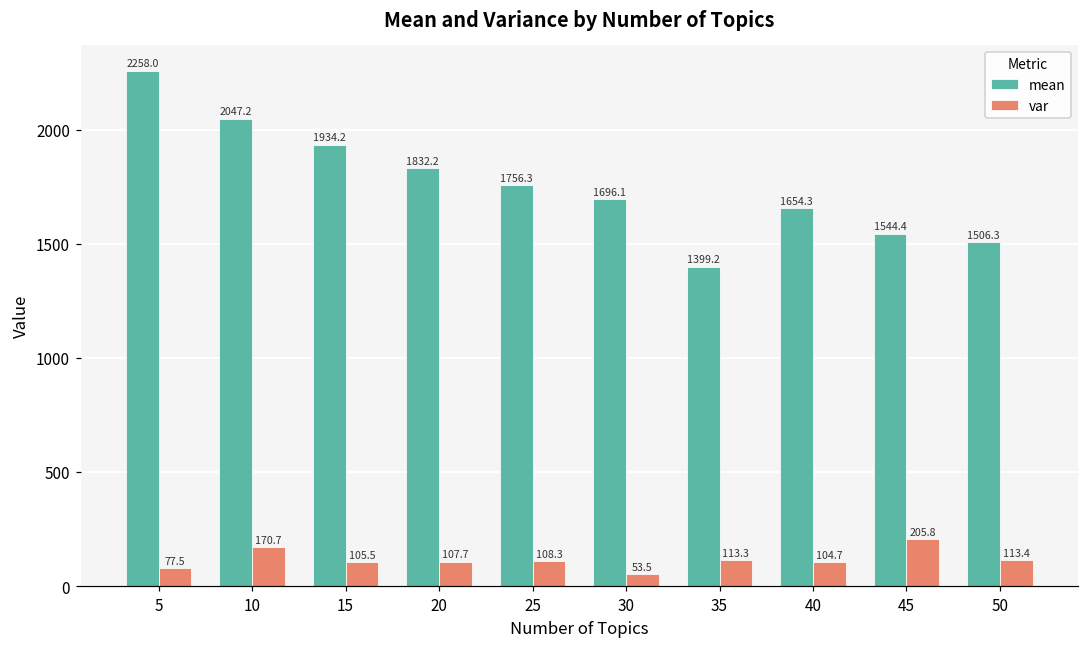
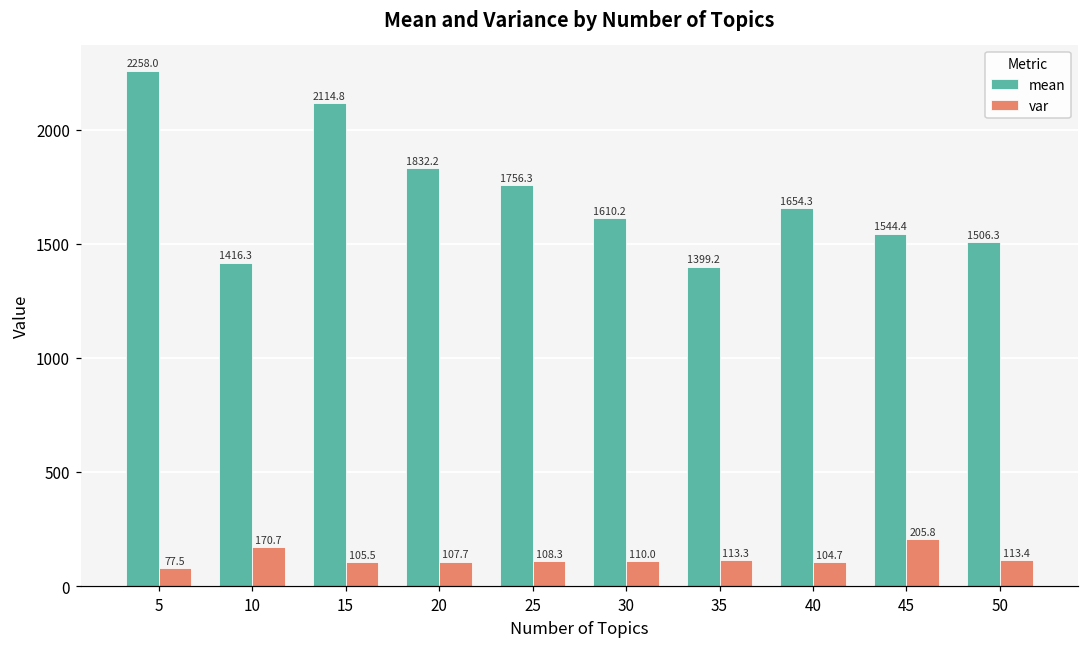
mean, 10: 2047.2 -> 1416.3
mean, 15: 1934.2 -> 2114.8
mean, 30: 1696.1 -> 1610.2
var, 30: 53.5 -> 110.0
